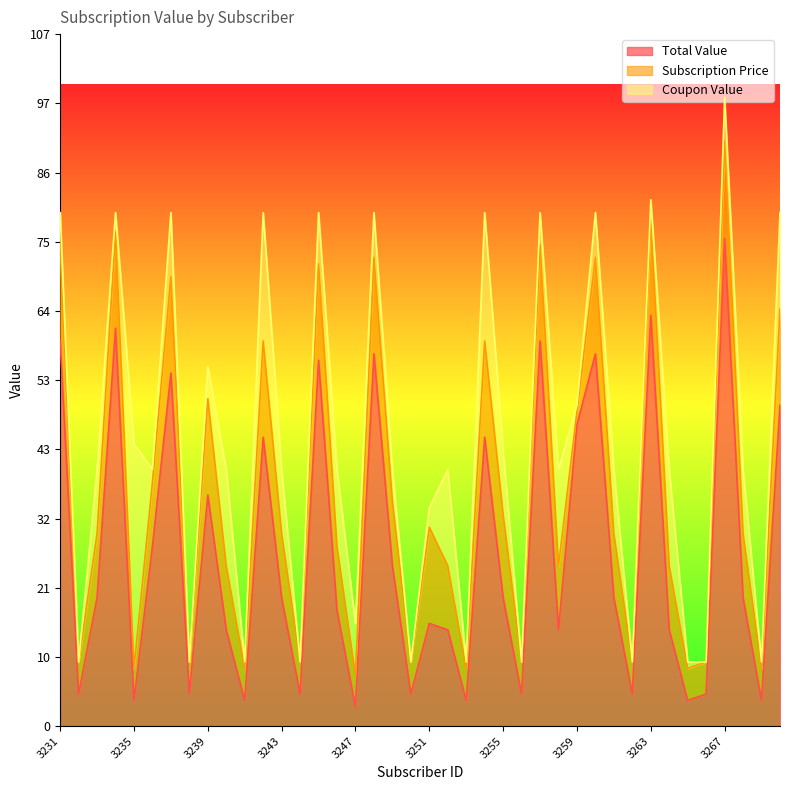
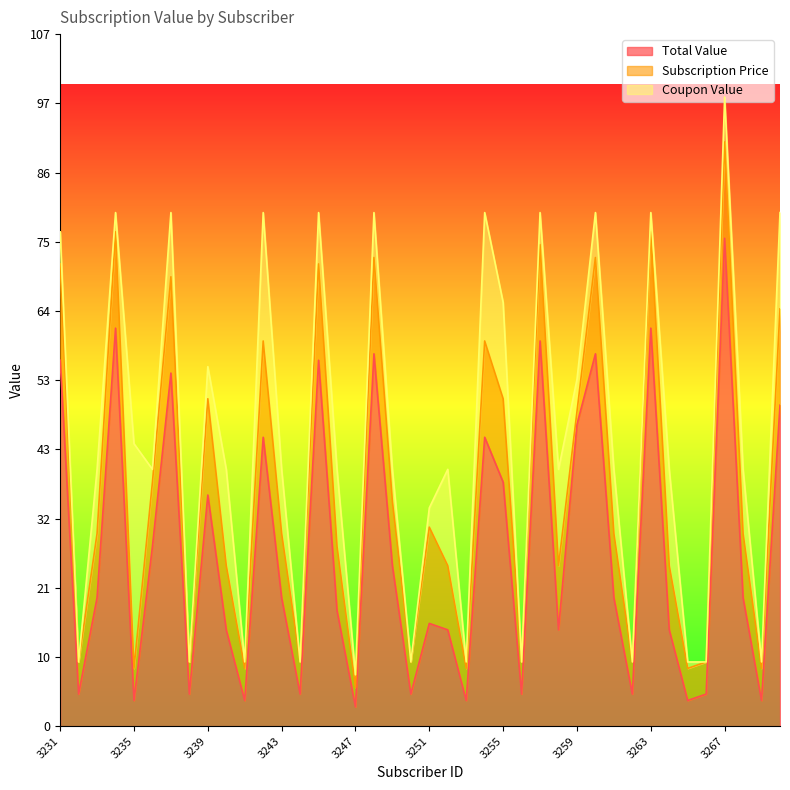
Total Value, 3231: 60 -> 57
Subscription Price, 3247: 5 -> 3
Coupon Value, 3247: 8 -> 2
Total Value, 3255: 20 -> 38
Coupon Value, 3255: 10 -> 15
Coupon Value, 3259: 1 -> 5
Total Value, 3263: 64 -> 62
